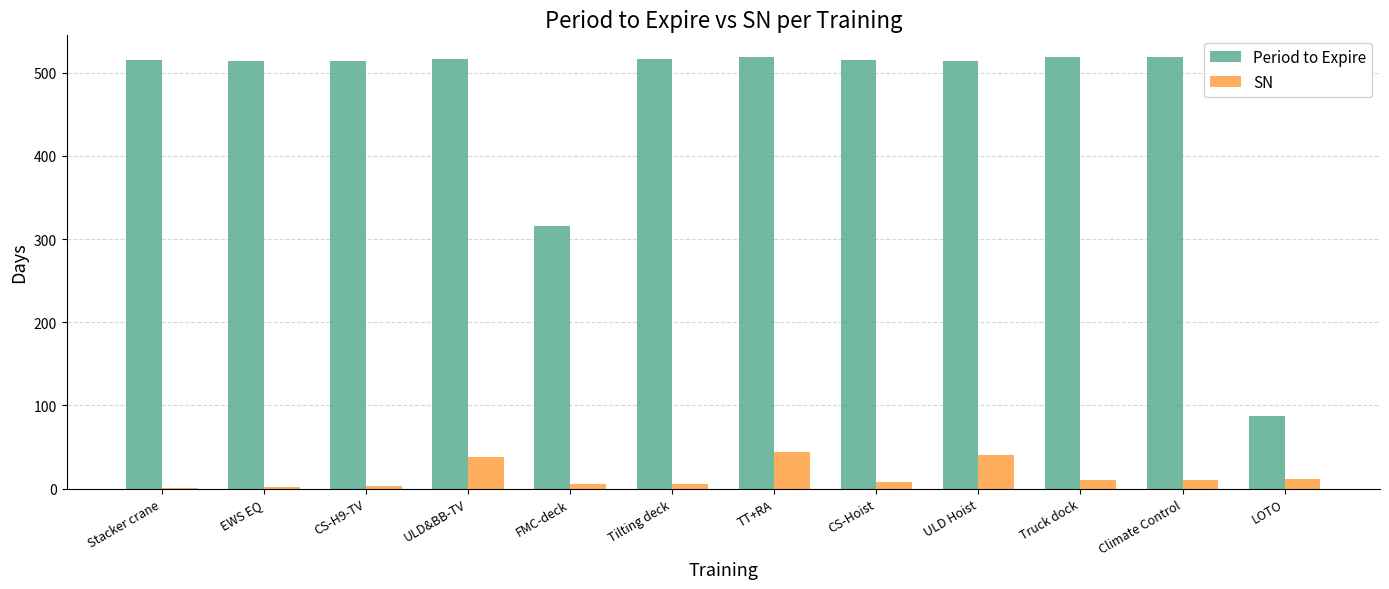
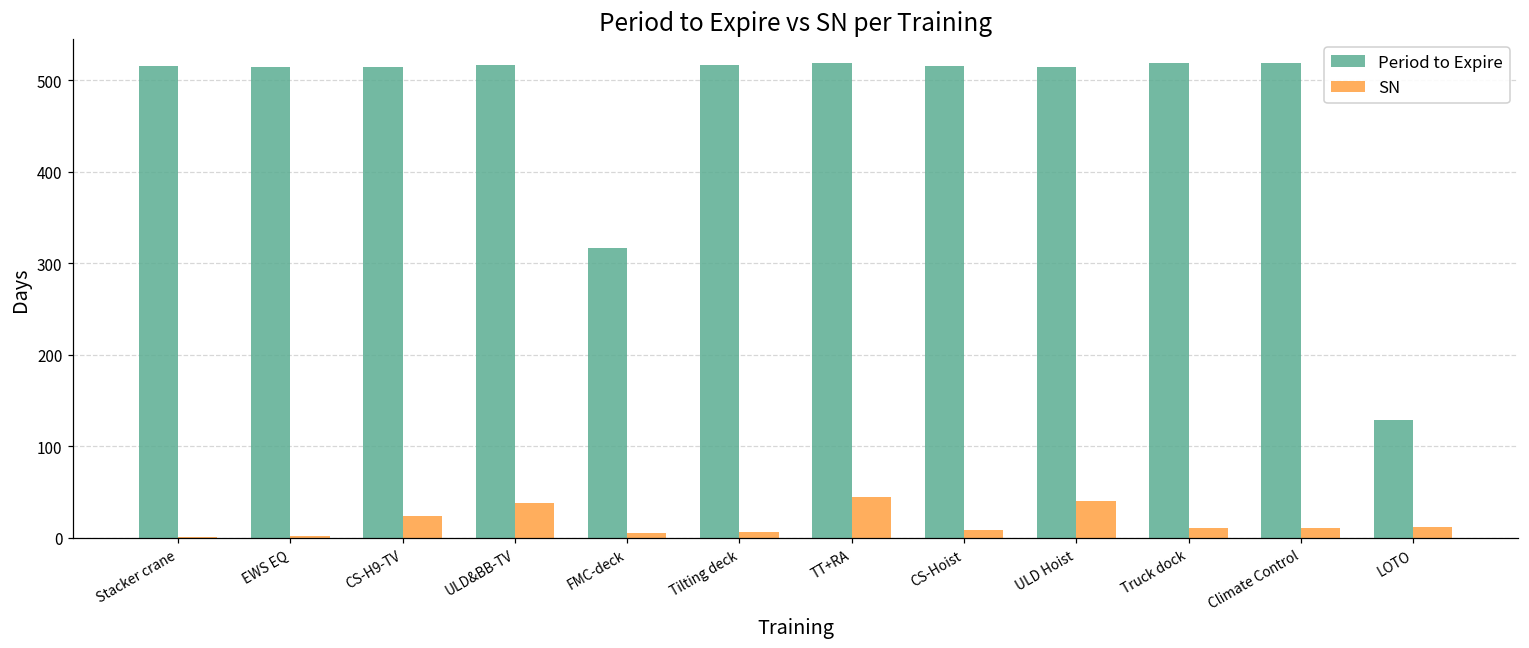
SN, CS-H9-TV: 0 -> 20
Period to Expire, LOTO: 90 -> 130
